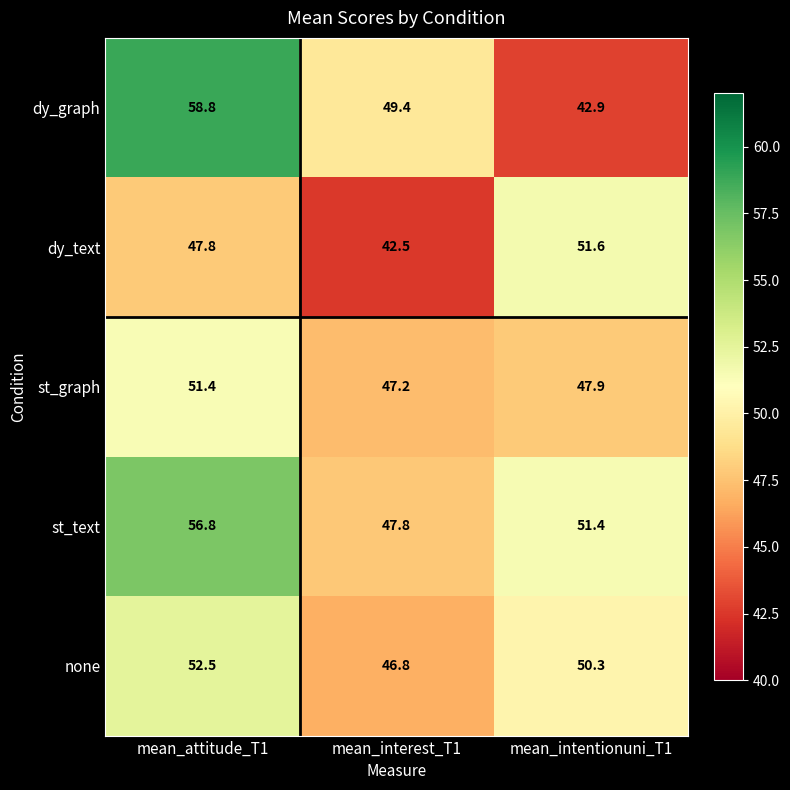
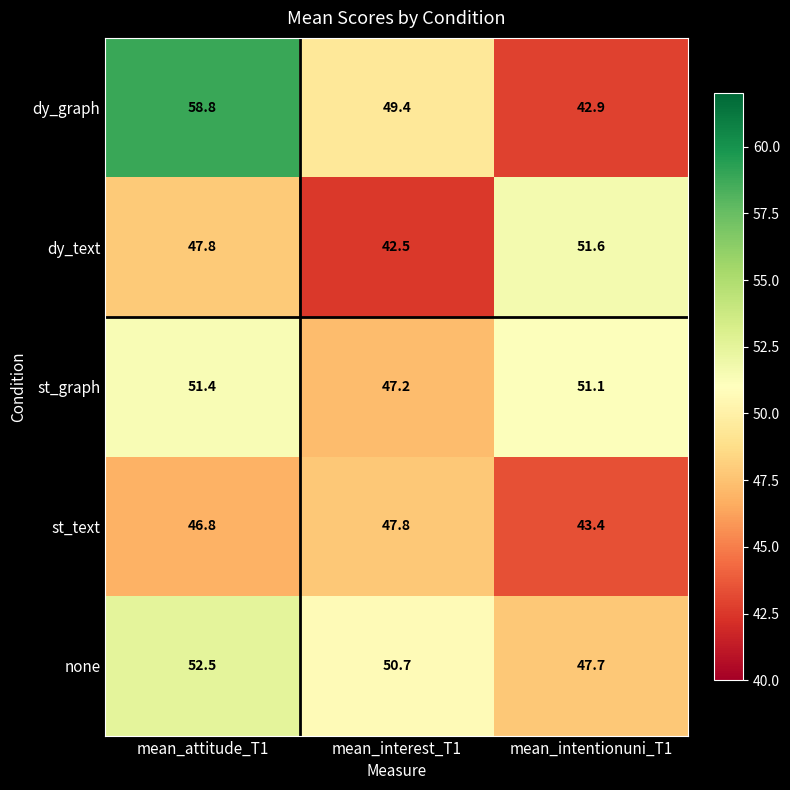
st_graph, mean_intentionuni_T1: 47.9 -> 51.1
st_text, mean_attitude_T1: 56.8 -> 46.8
st_text, mean_intentionuni_T1: 51.4 -> 43.4
none, mean_interest_T1: 46.8 -> 50.7
none, mean_intentionuni_T1: 50.3 -> 47.7
